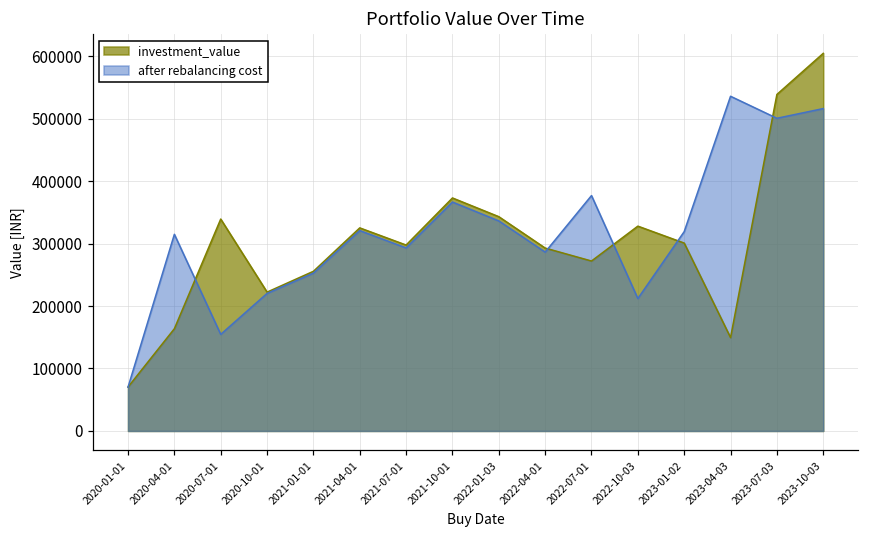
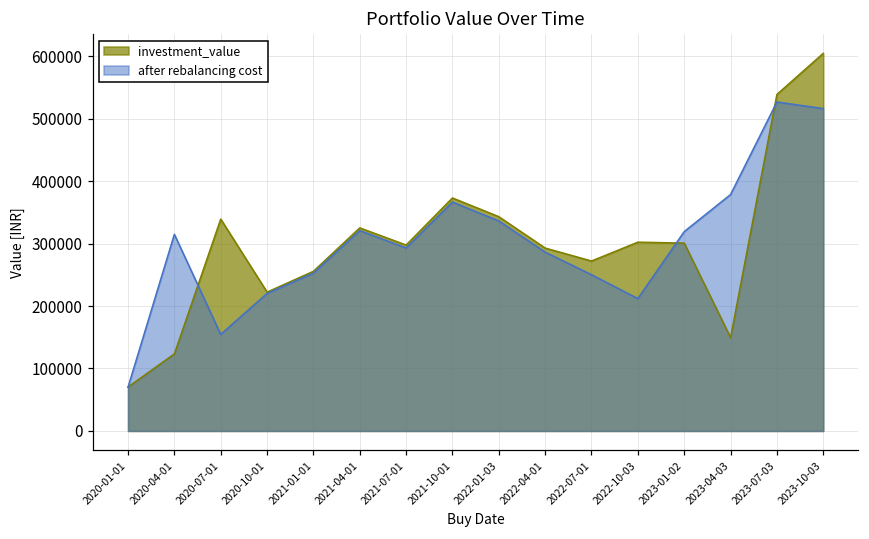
investment_value, 2020-04-01: 160000 -> 120000
after rebalancing cost, 2022-07-01: 380000 -> 250000
investment_value, 2022-10-03: 330000 -> 300000
after rebalancing cost, 2023-04-03: 540000 -> 380000
after rebalancing cost, 2023-07-03: 500000 -> 530000
